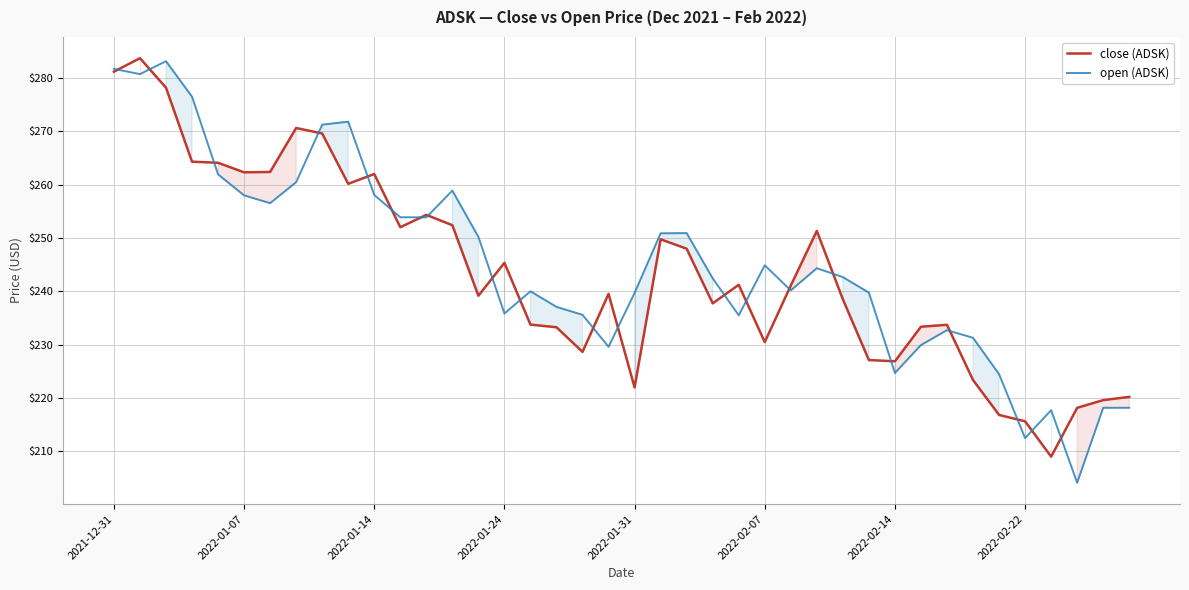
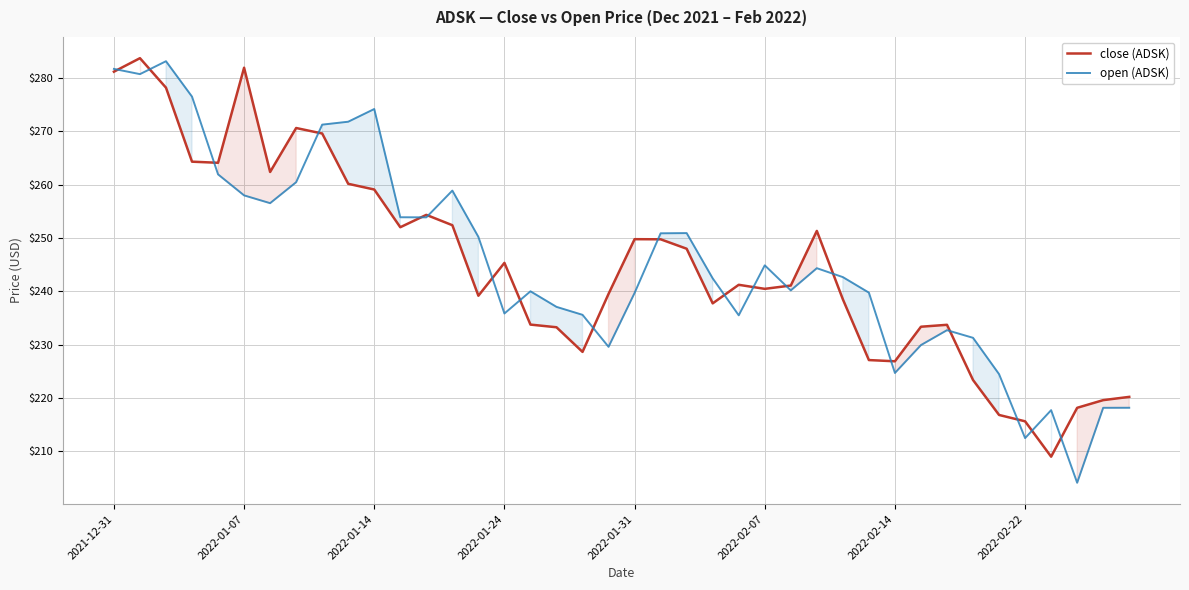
close (ADSK), 2022-01-07: $262 -> $282
close (ADSK), 2022-01-14: $262 -> $259
open (ADSK), 2022-01-14: $258 -> $274
close (ADSK), 2022-01-31: $222 -> $250
close (ADSK), 2022-02-07: $231 -> $240
